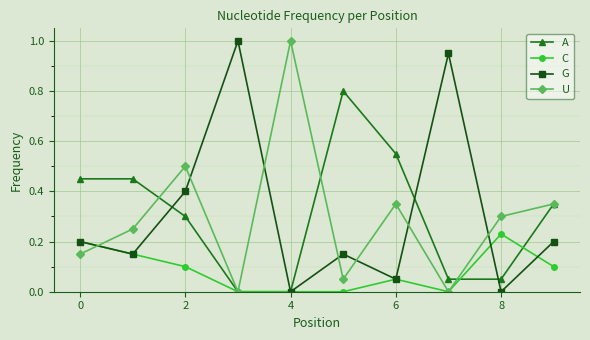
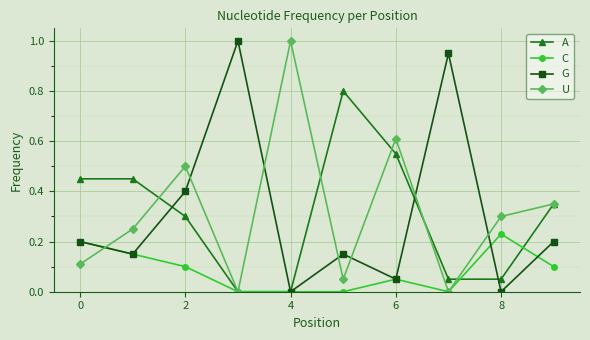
U, 0: 0.15 -> 0.11
U, 6: 0.35 -> 0.61
